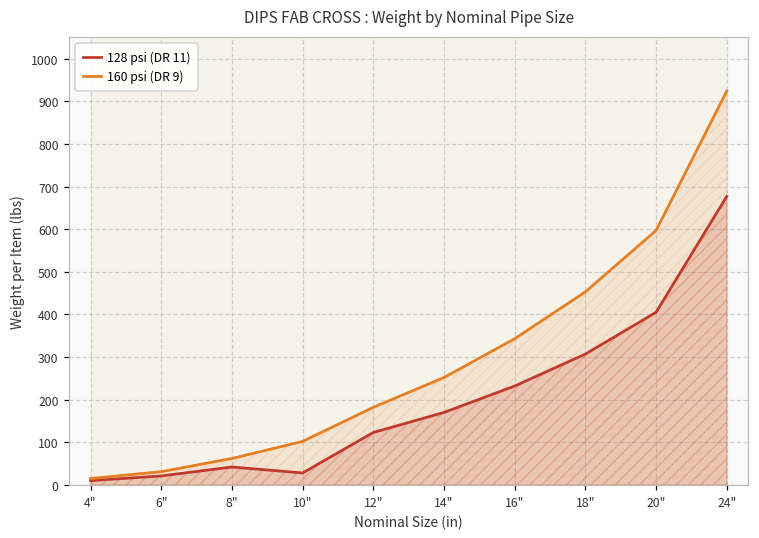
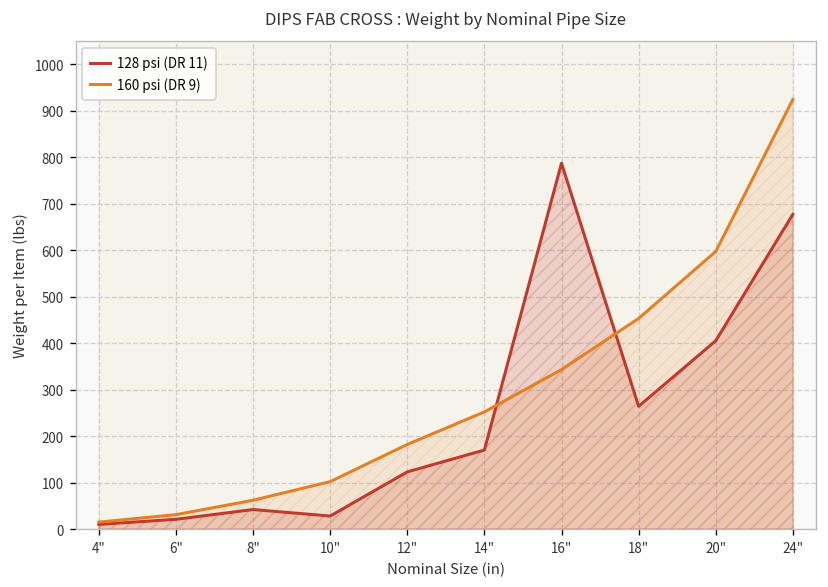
128 psi (DR 11), 16": 230 -> 790
128 psi (DR 11), 18": 310 -> 260
